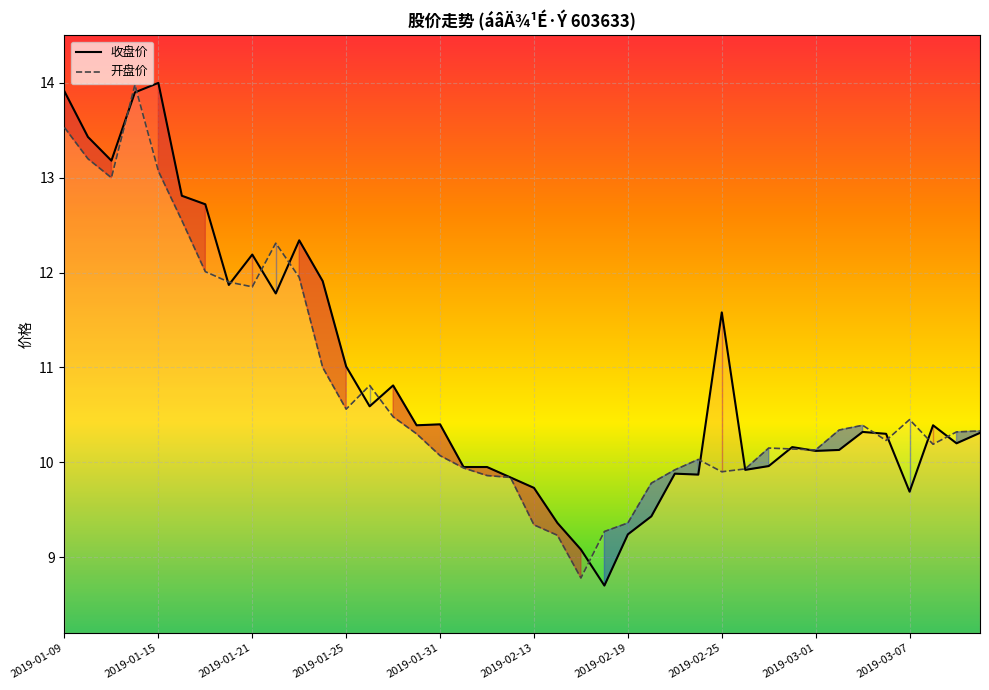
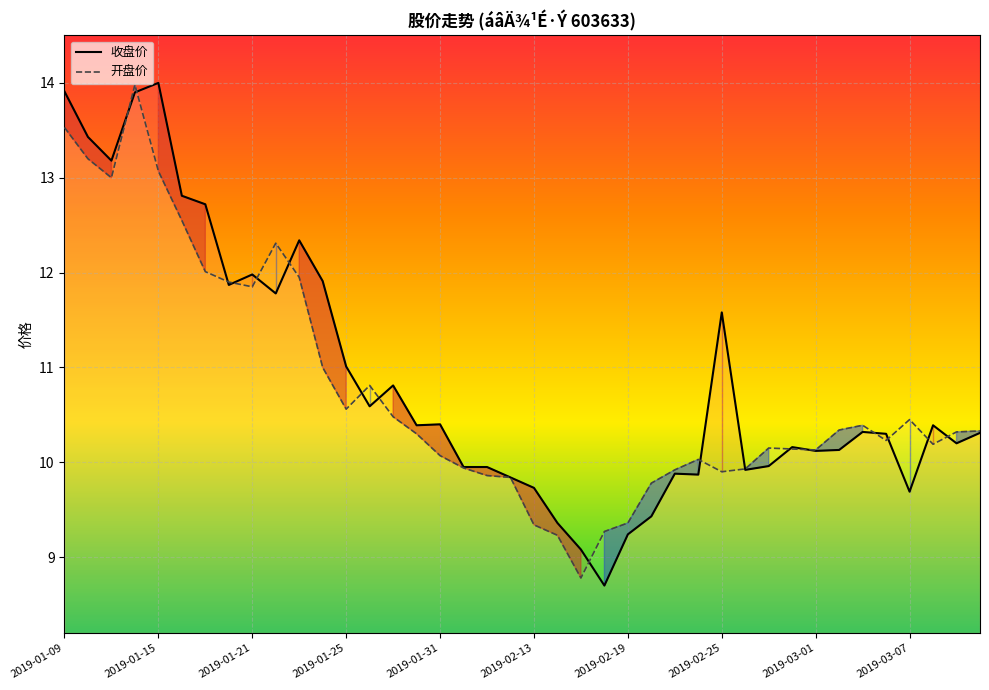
收盘价, 2019-01-21: 12.2 -> 12.0
